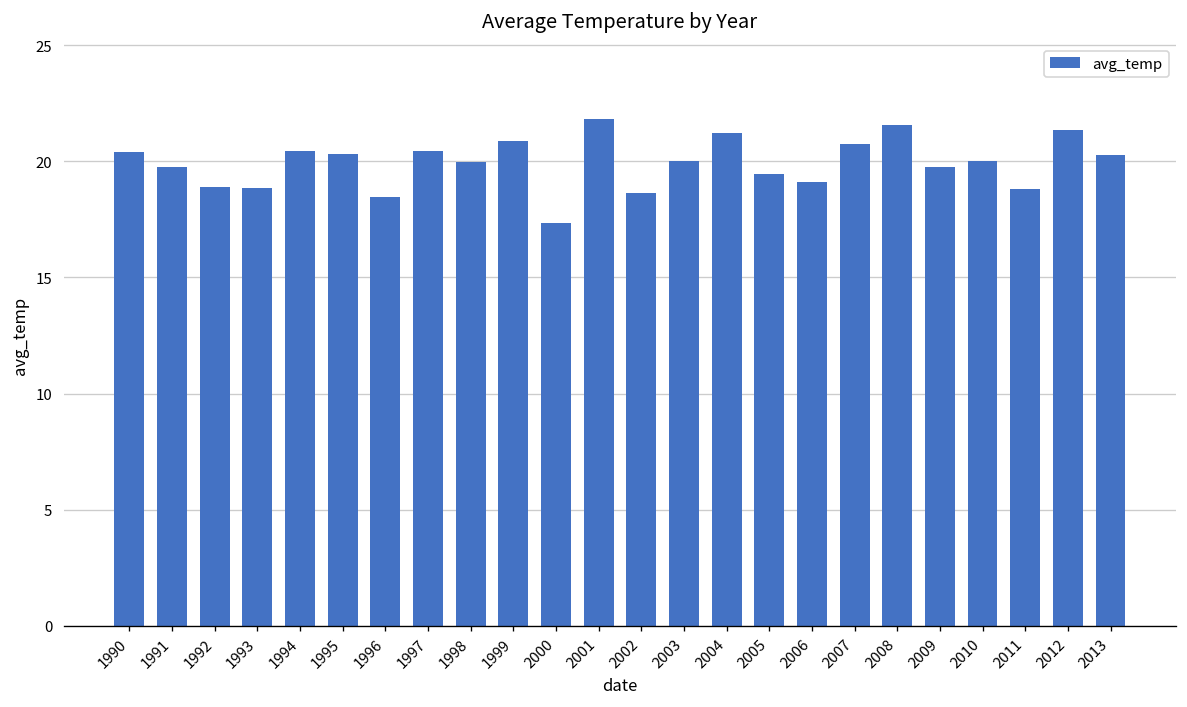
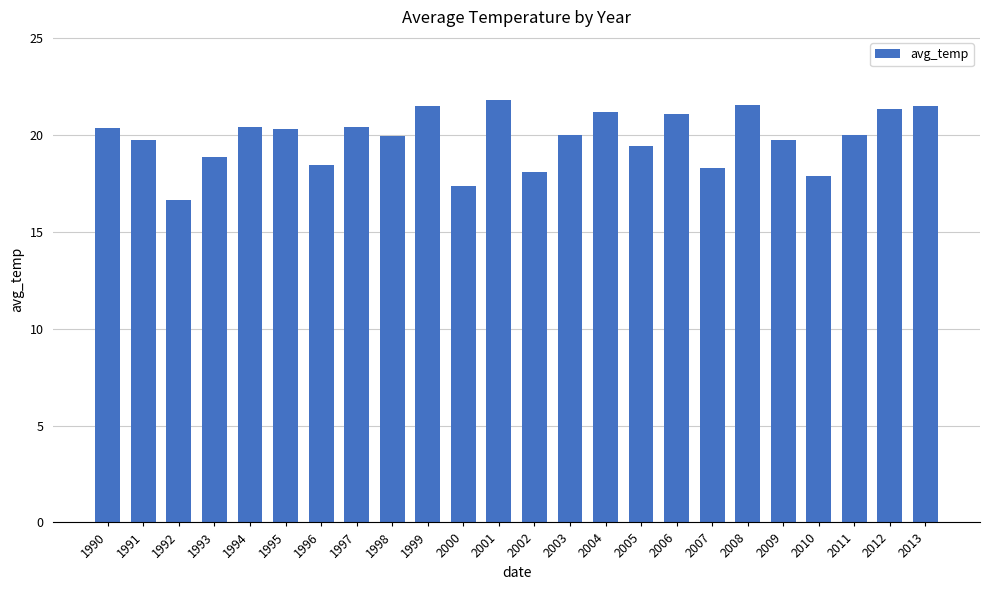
1992: 18.9 -> 16.6
1999: 20.9 -> 21.5
2002: 18.6 -> 18.1
2006: 19.1 -> 21.1
2007: 20.7 -> 18.3
2010: 20.0 -> 17.9
2011: 18.8 -> 20.0
2013: 20.3 -> 21.5
